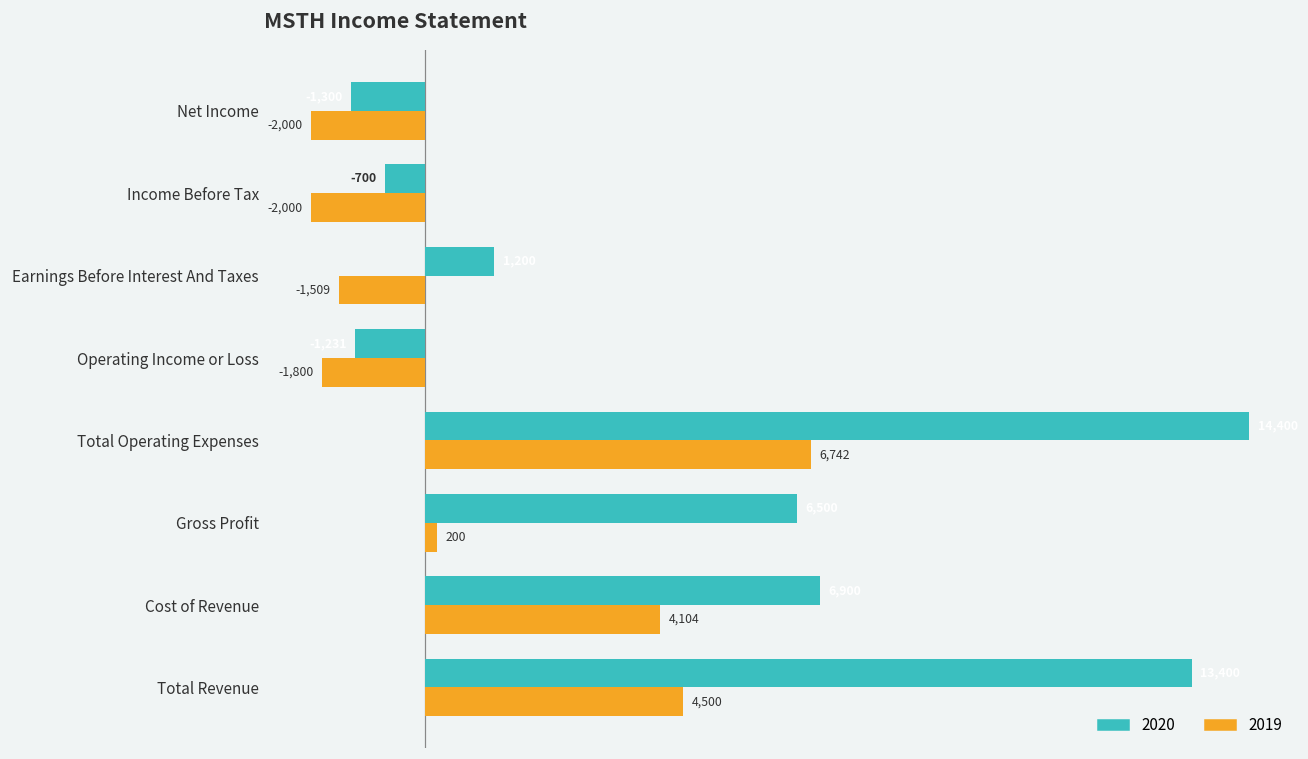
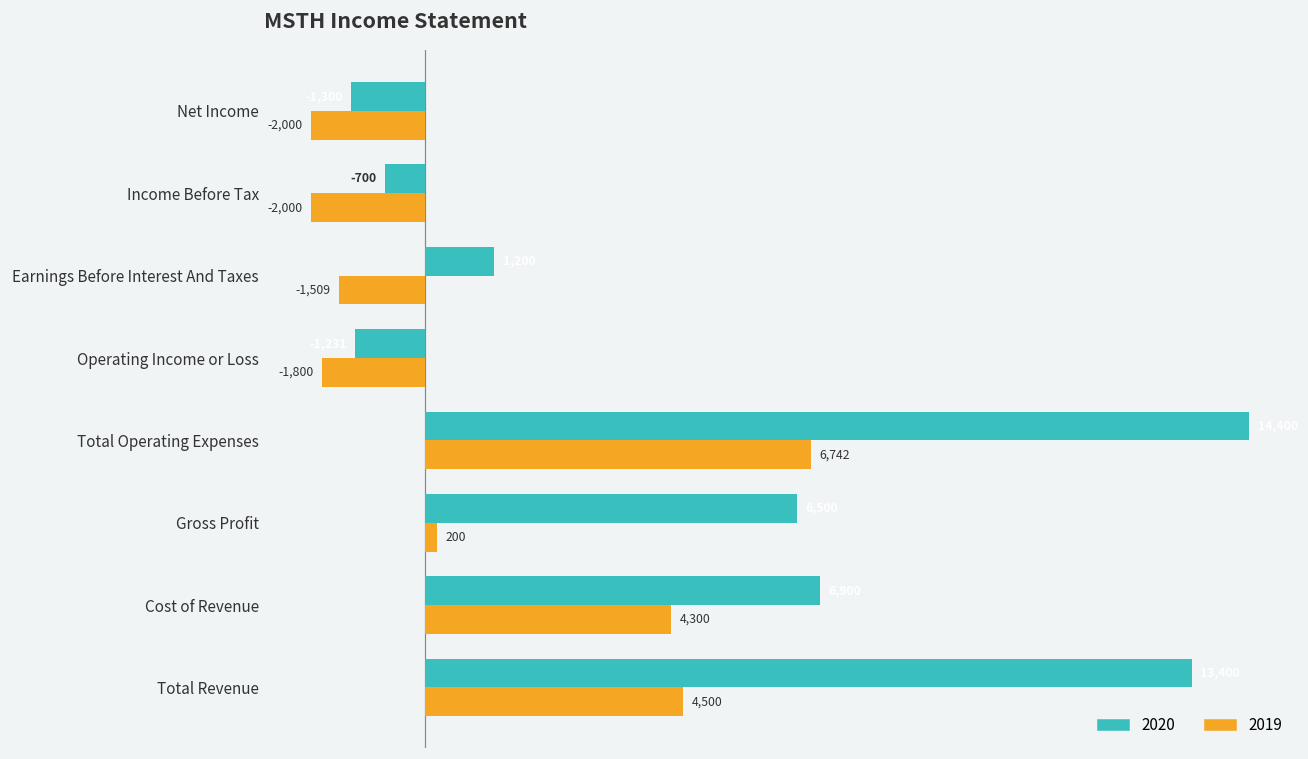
2019, Cost of Revenue: 4,104 -> 4,300
